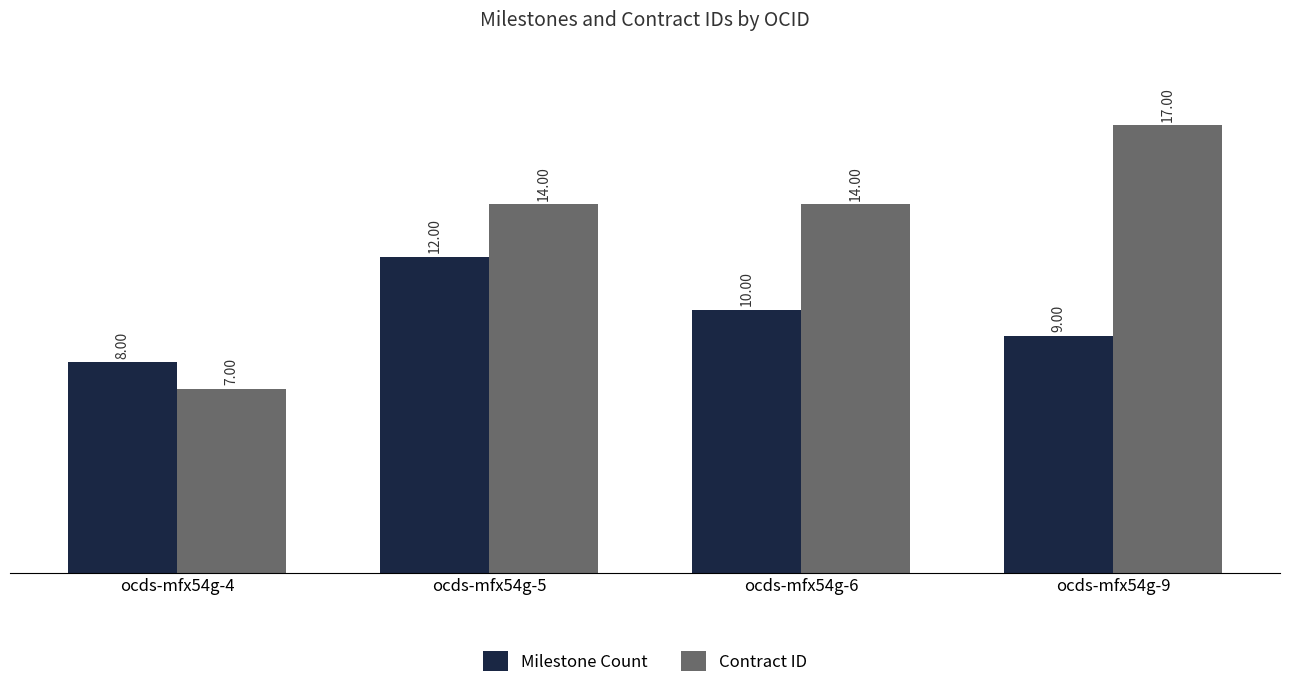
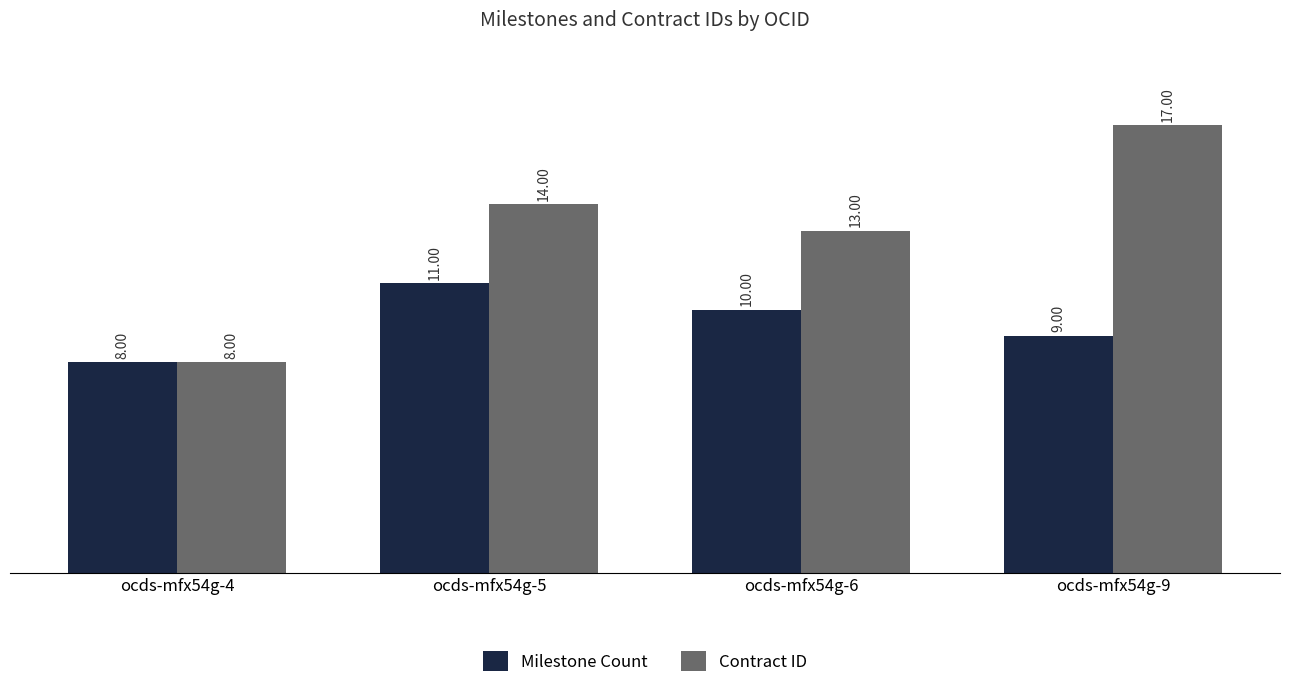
Contract ID, ocds-mfx54g-4: 7.00 -> 8.00
Milestone Count, ocds-mfx54g-5: 12.00 -> 11.00
Contract ID, ocds-mfx54g-6: 14.00 -> 13.00
